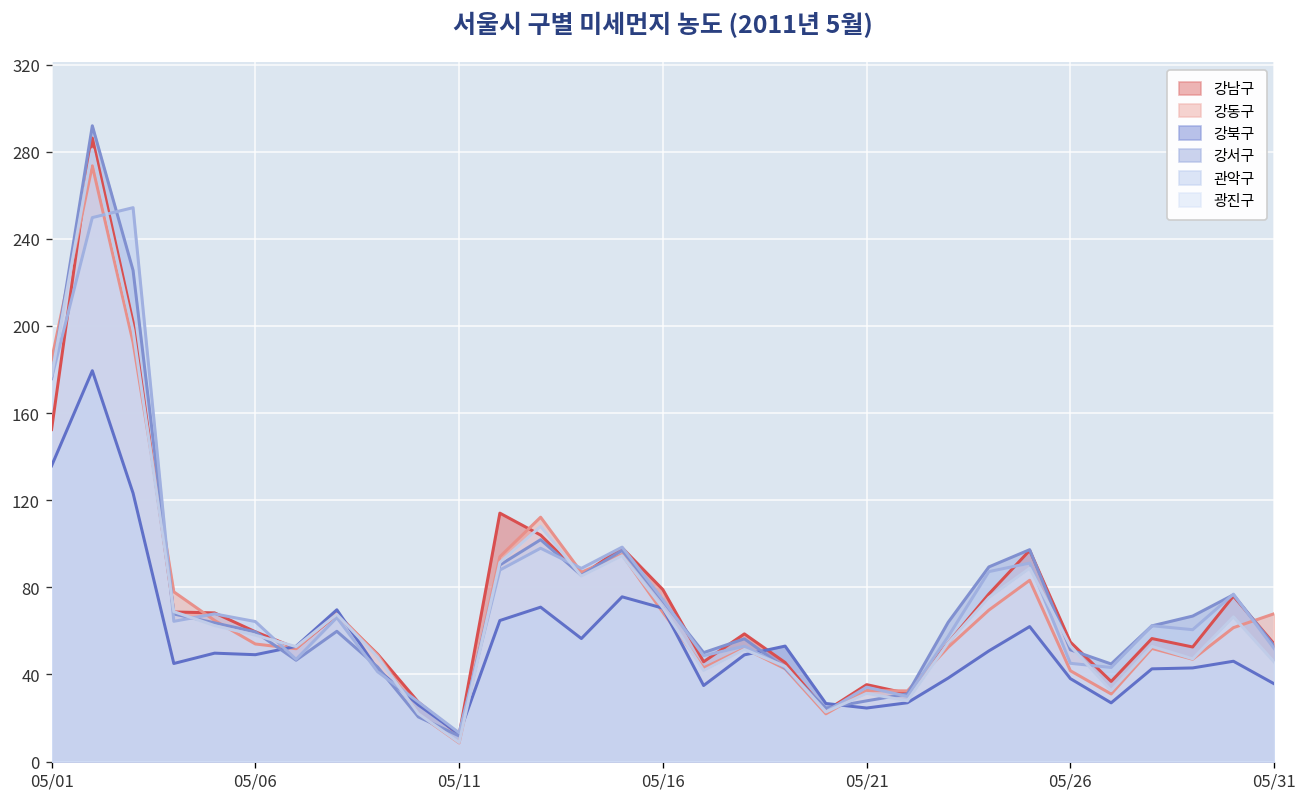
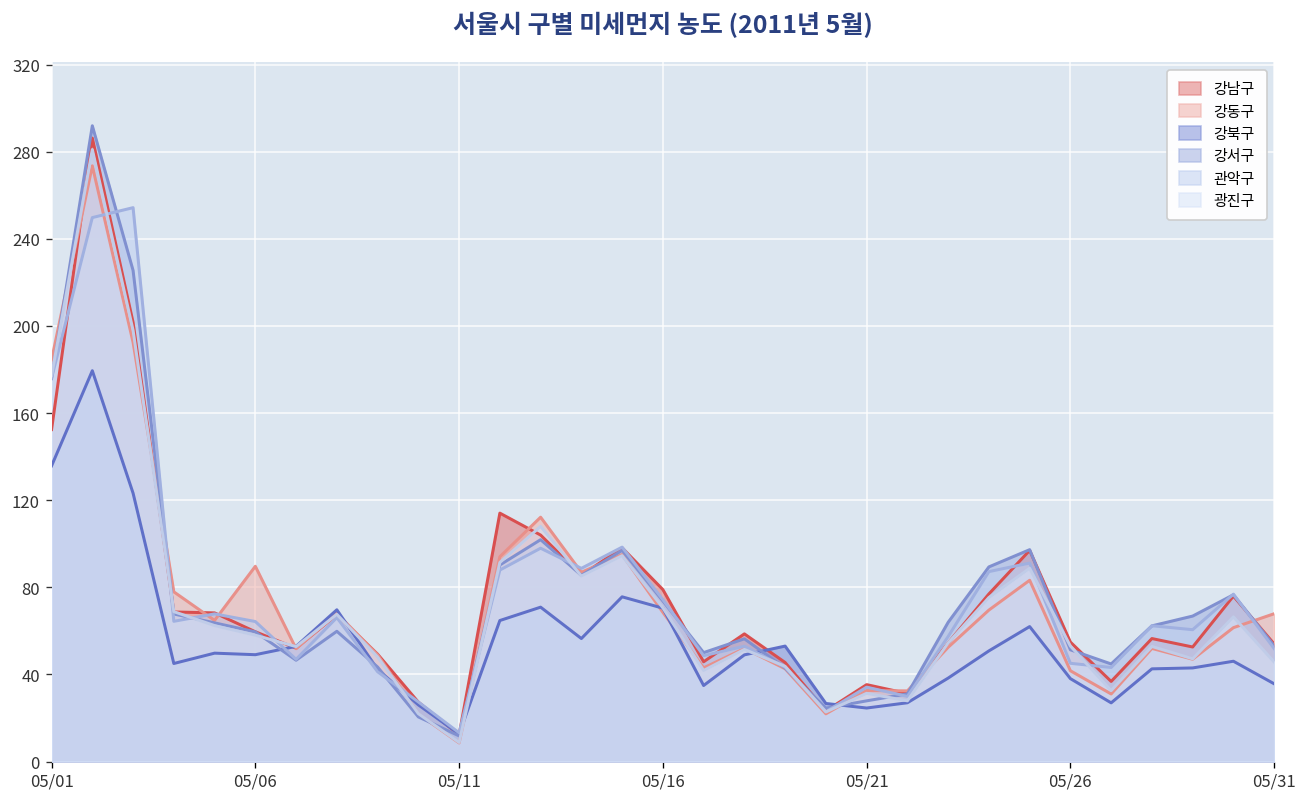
강동구, 05/06: 54 -> 90
